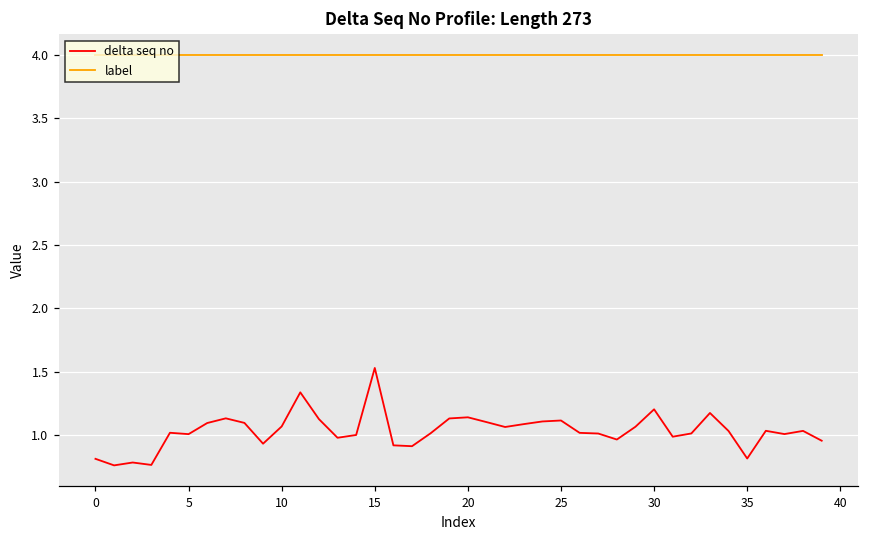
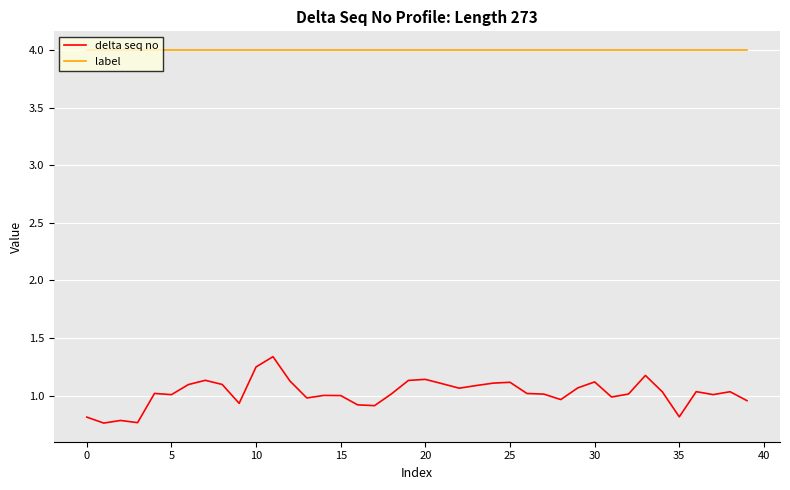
delta seq no, 10: 1.07 -> 1.25
delta seq no, 15: 1.53 -> 1.00
delta seq no, 30: 1.20 -> 1.12
